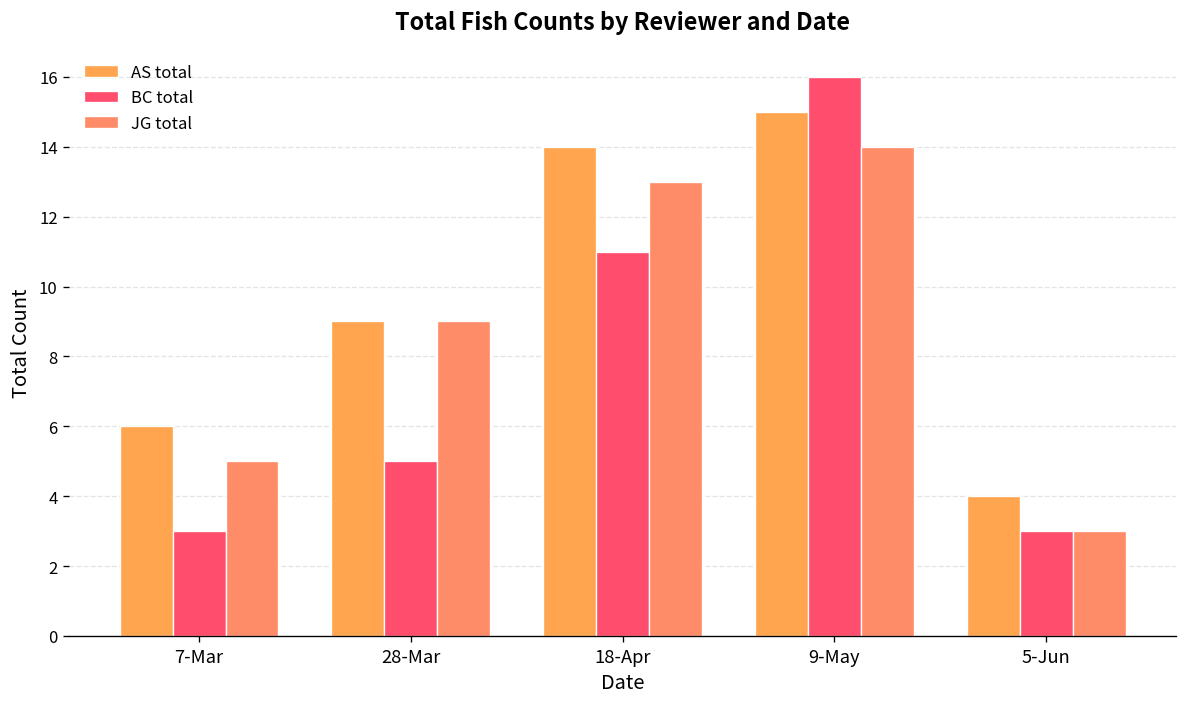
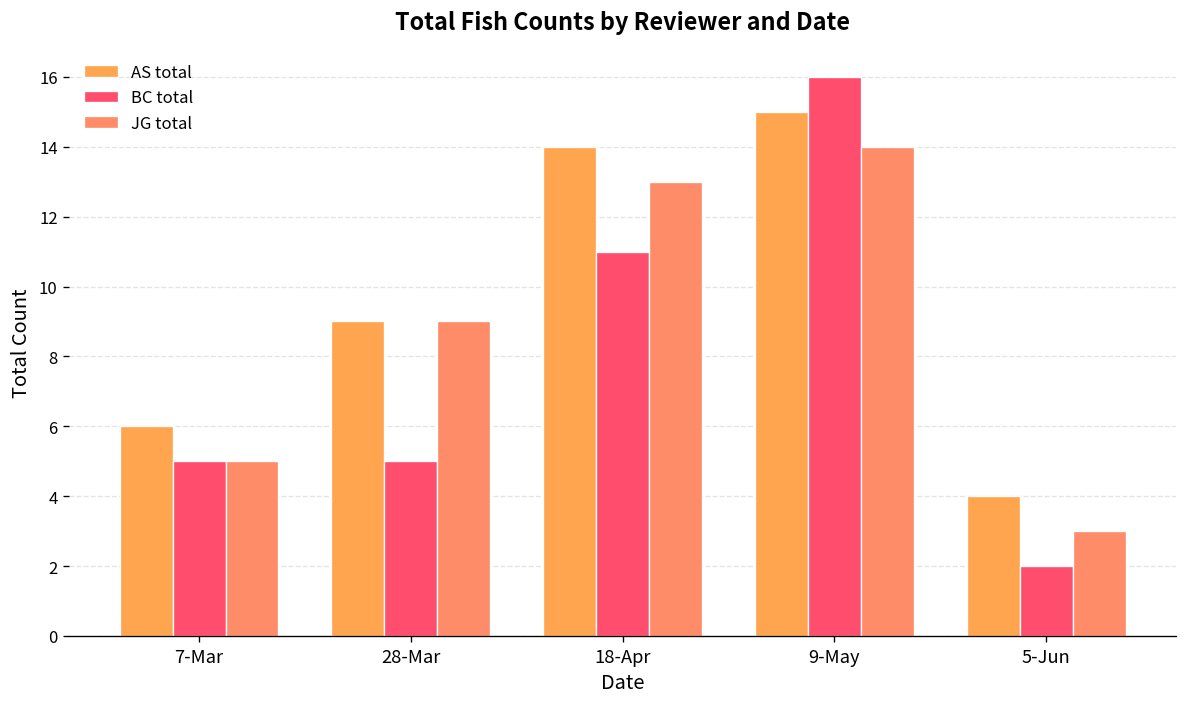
BC total, 7-Mar: 3 -> 5
BC total, 5-Jun: 3 -> 2
